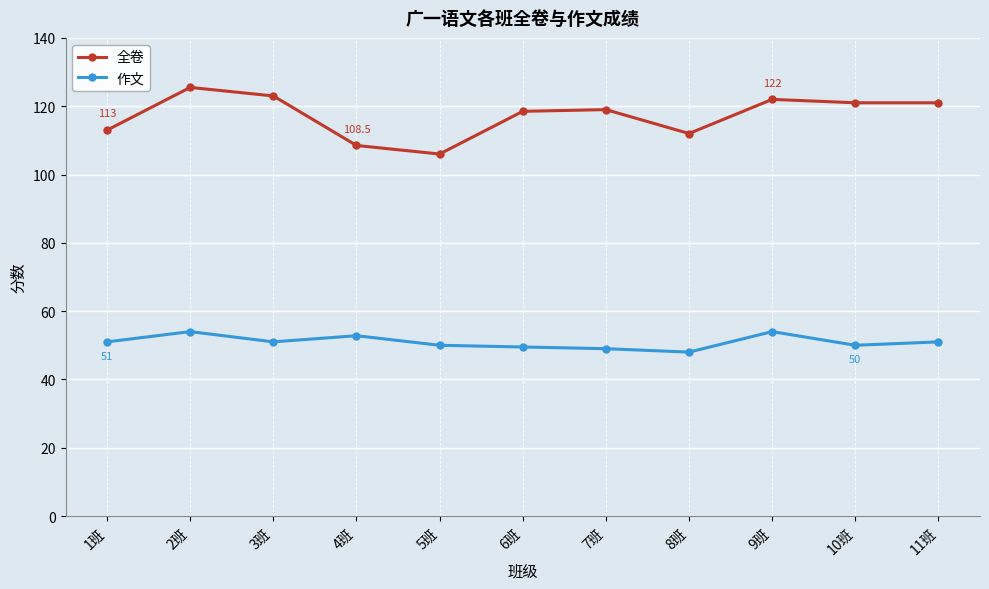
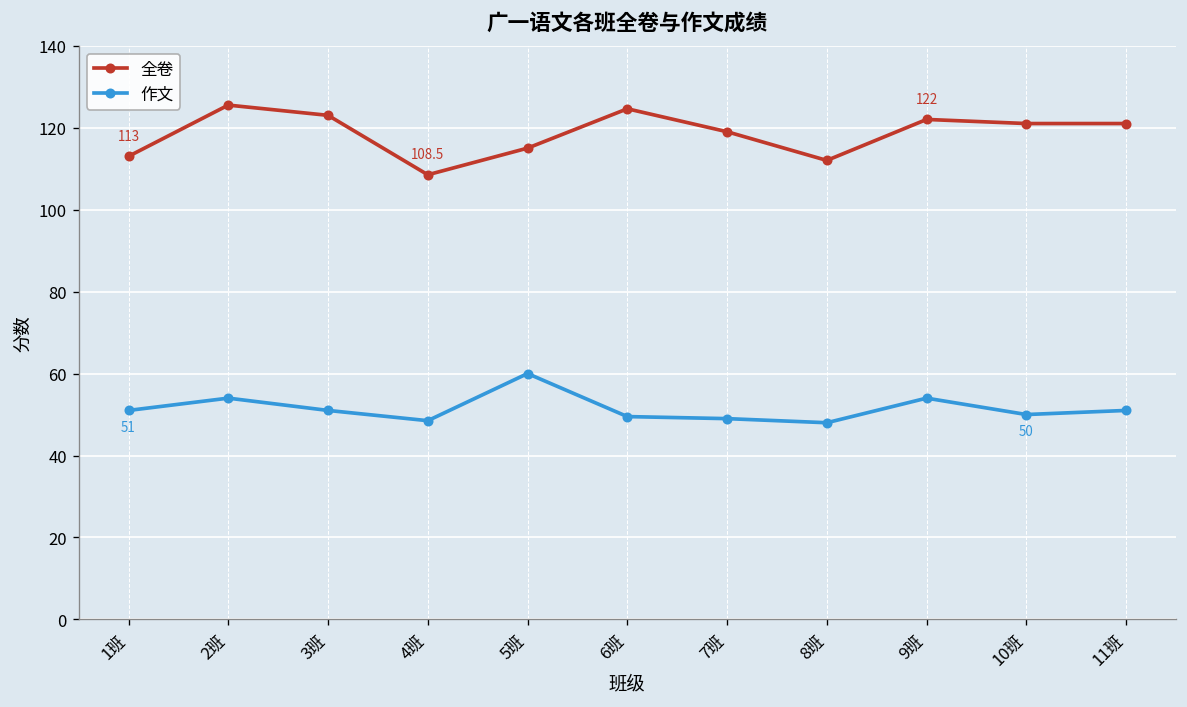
作文, 4班: 53 -> 49
全卷, 5班: 106 -> 115
作文, 5班: 50 -> 60
全卷, 6班: 119 -> 125
